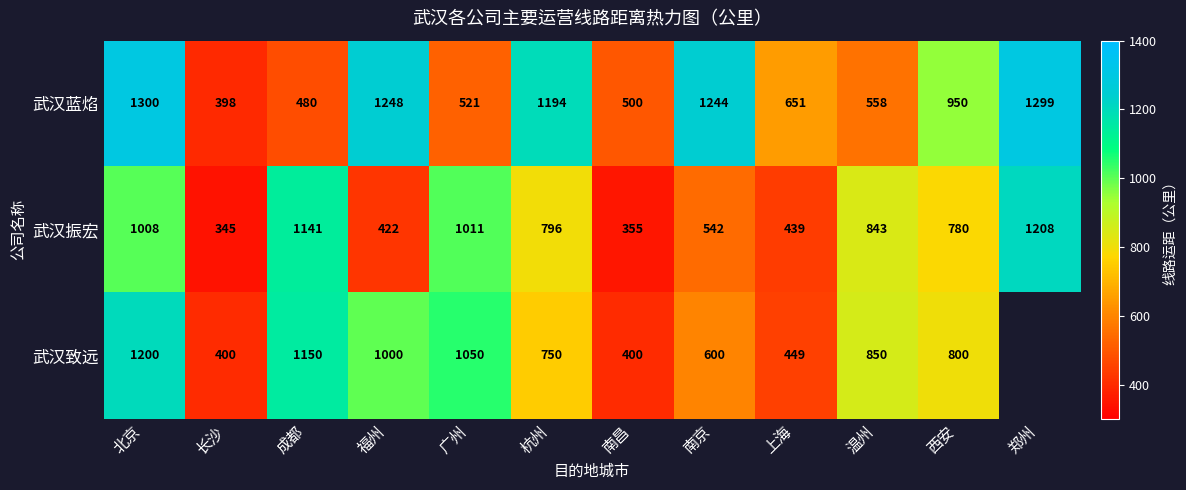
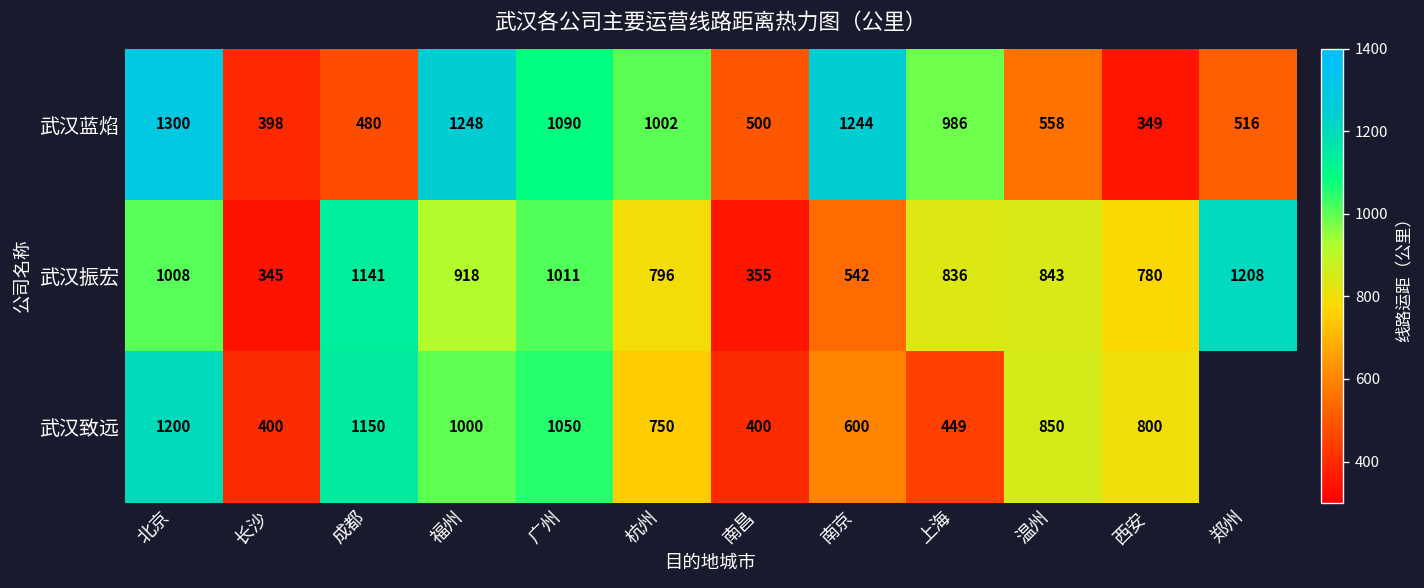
武汉蓝焰, 广州: 521 -> 1090
武汉蓝焰, 杭州: 1194 -> 1002
武汉蓝焰, 上海: 651 -> 986
武汉蓝焰, 西安: 950 -> 349
武汉蓝焰, 郑州: 1299 -> 516
武汉振宏, 福州: 422 -> 918
武汉振宏, 上海: 439 -> 836
